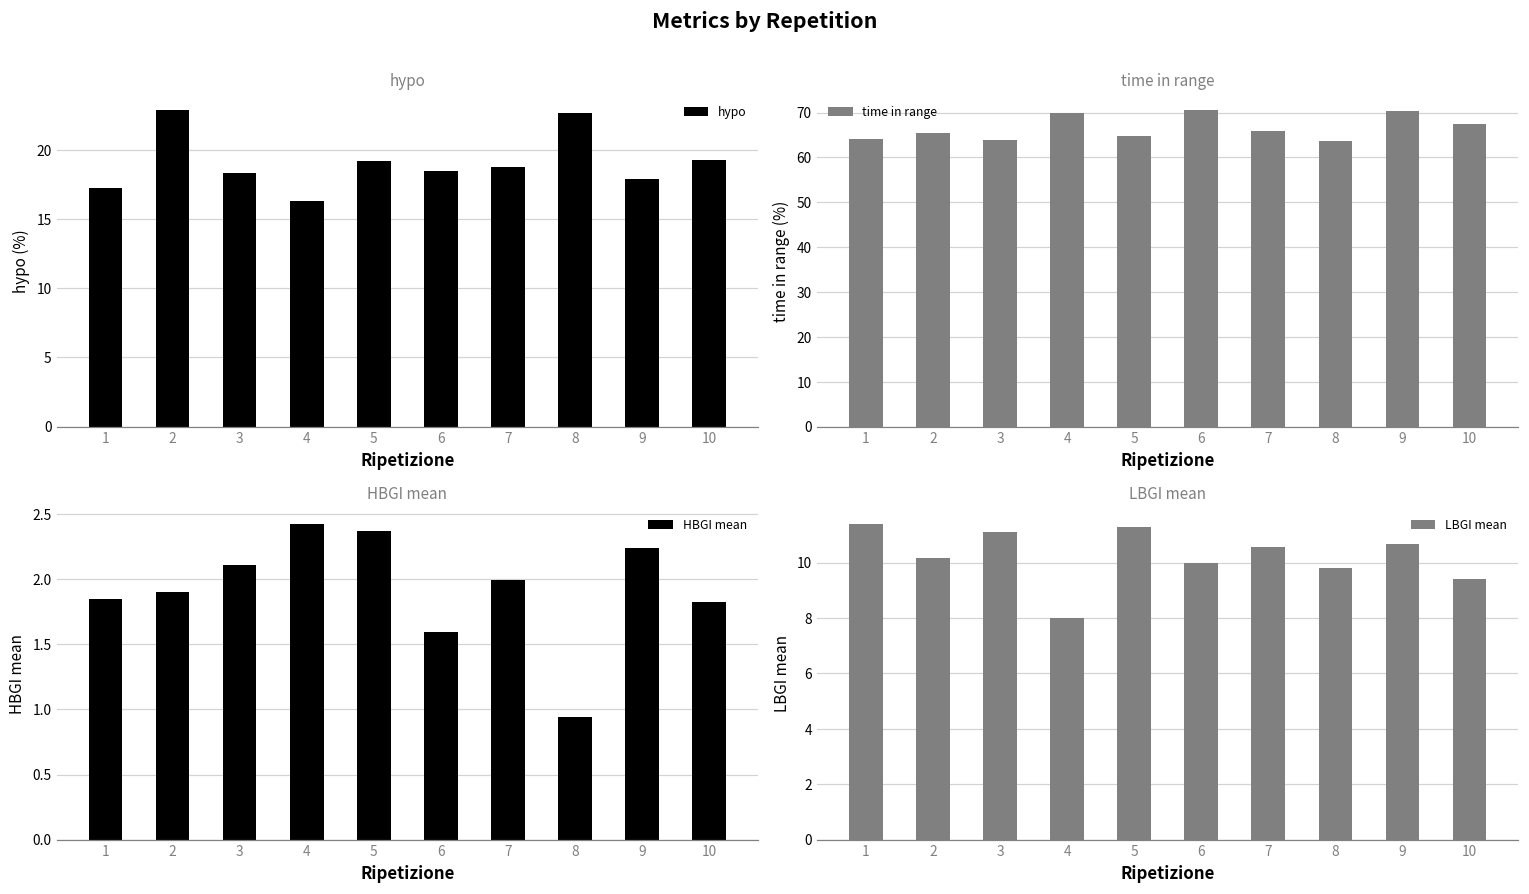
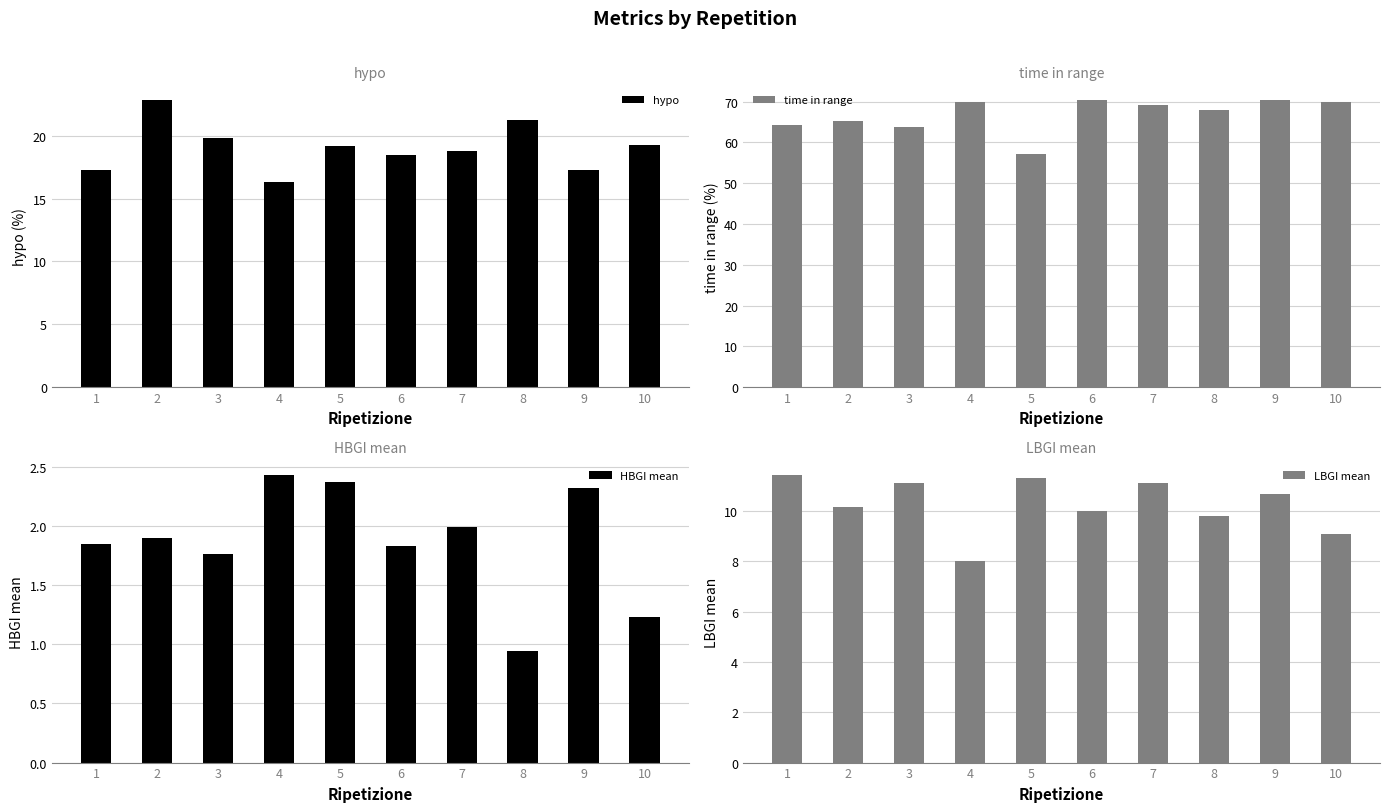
hypo, 3: 18.3 -> 19.8
hypo, 8: 22.7 -> 21.2
hypo, 9: 17.9 -> 17.2
time in range, 5: 65 -> 57
time in range, 7: 66 -> 69
time in range, 8: 64 -> 68
time in range, 10: 68 -> 70
HBGI mean, 3: 2.11 -> 1.76
HBGI mean, 6: 1.59 -> 1.83
HBGI mean, 9: 2.24 -> 2.32
HBGI mean, 10: 1.82 -> 1.23
LBGI mean, 7: 10.6 -> 11.1
LBGI mean, 10: 9.4 -> 9.1
